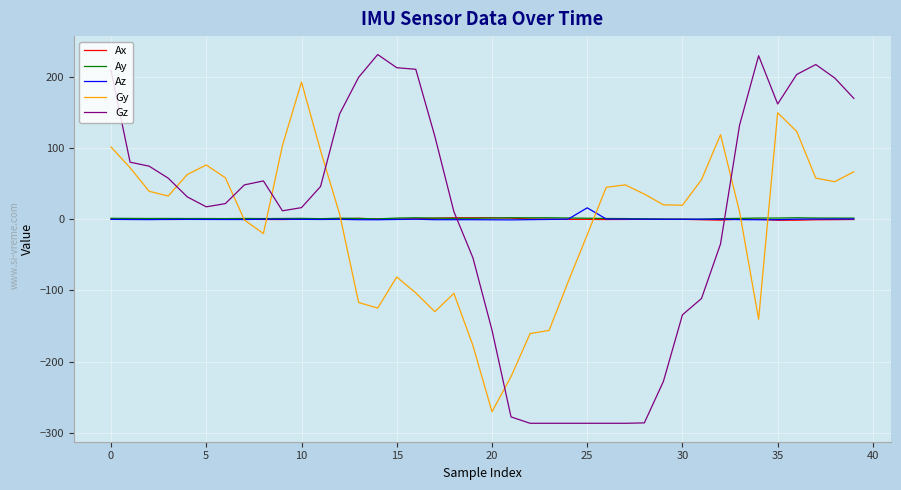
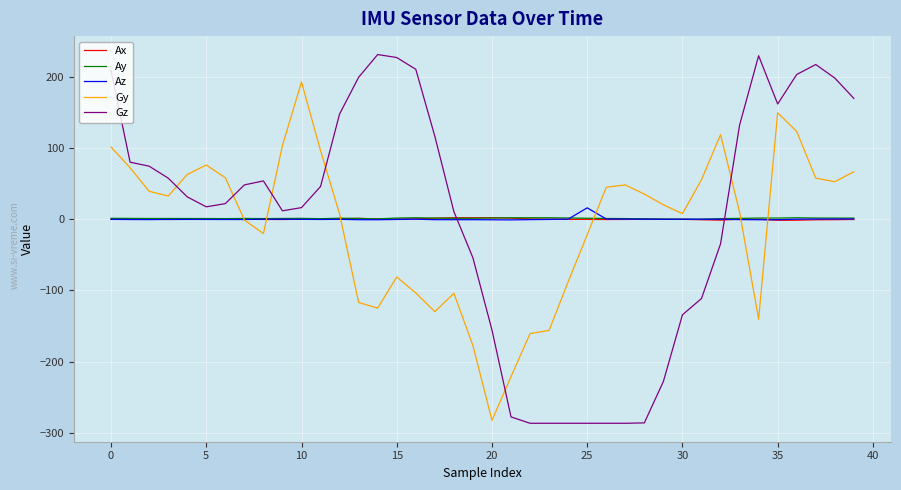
Gz, 15: 210 -> 230
Gy, 20: -270 -> -280
Gy, 30: 20 -> 10
